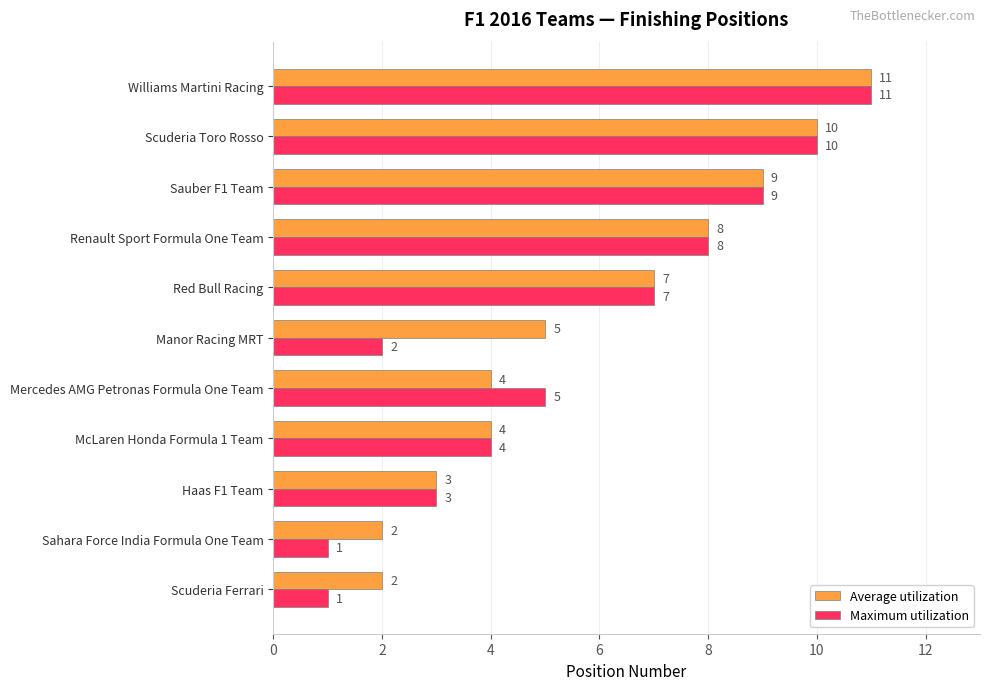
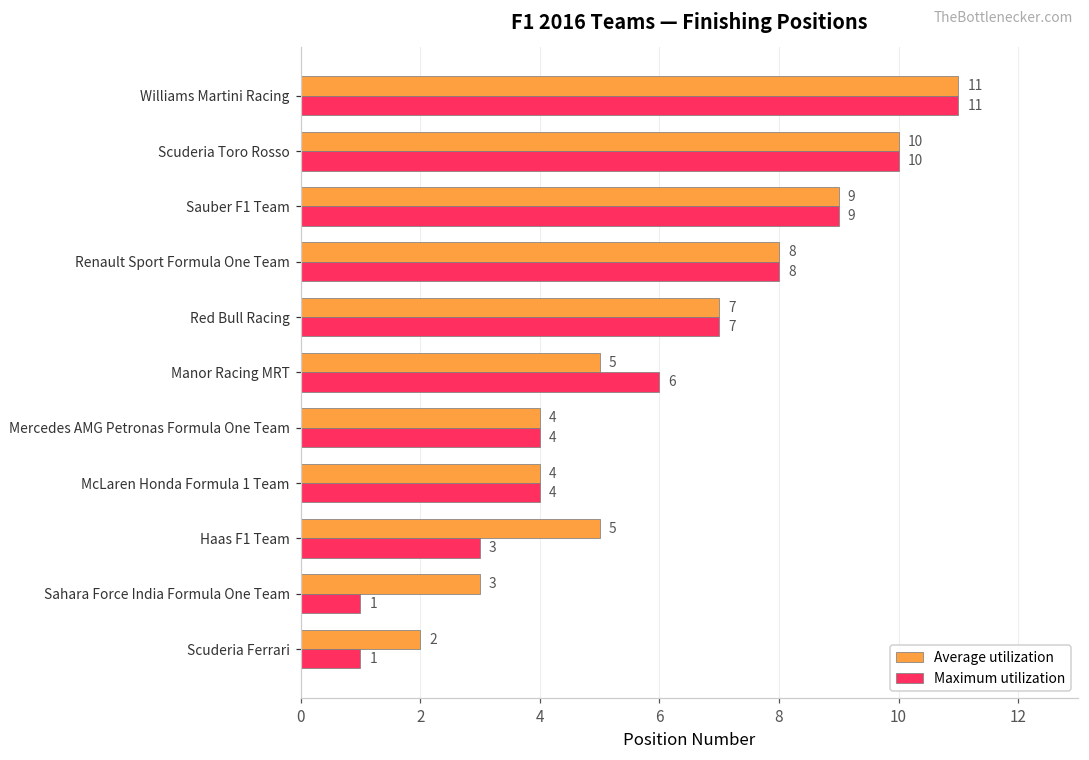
Maximum utilization, Manor Racing MRT: 2 -> 6
Maximum utilization, Mercedes AMG Petronas Formula One Team: 5 -> 4
Average utilization, Haas F1 Team: 3 -> 5
Average utilization, Sahara Force India Formula One Team: 2 -> 3
